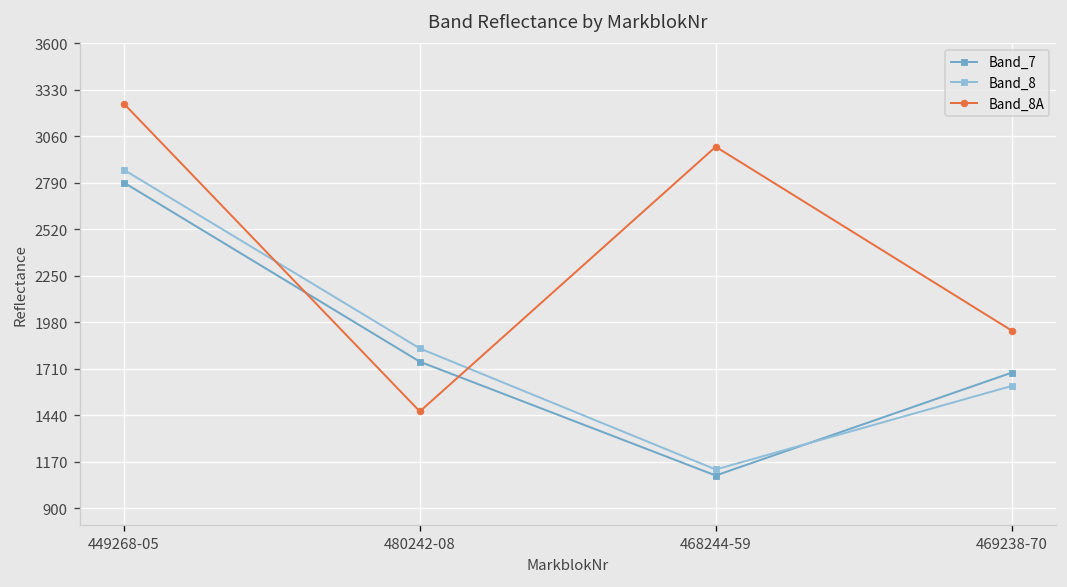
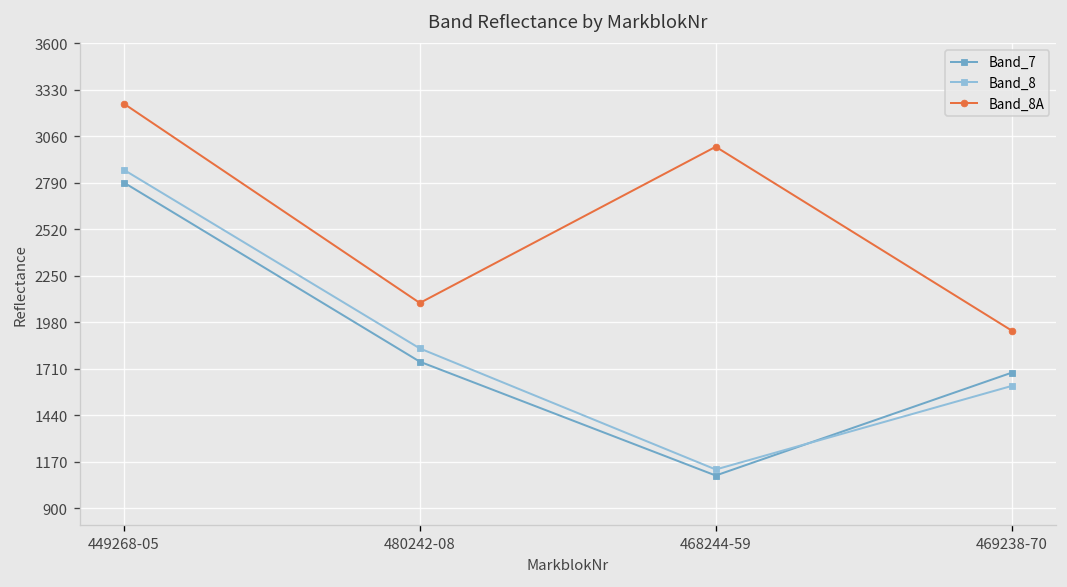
Band_8A, 480242-08: 1460 -> 2090
